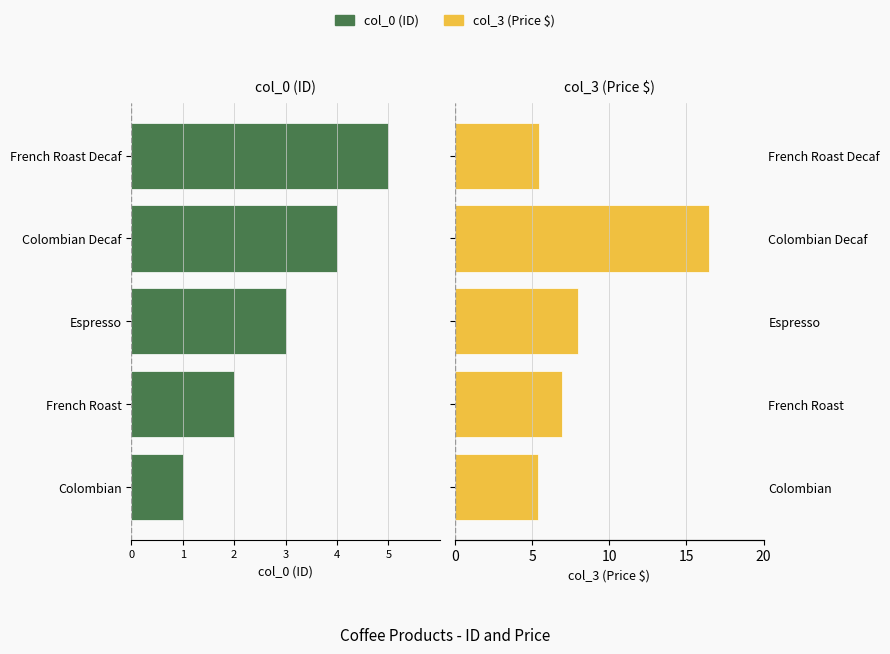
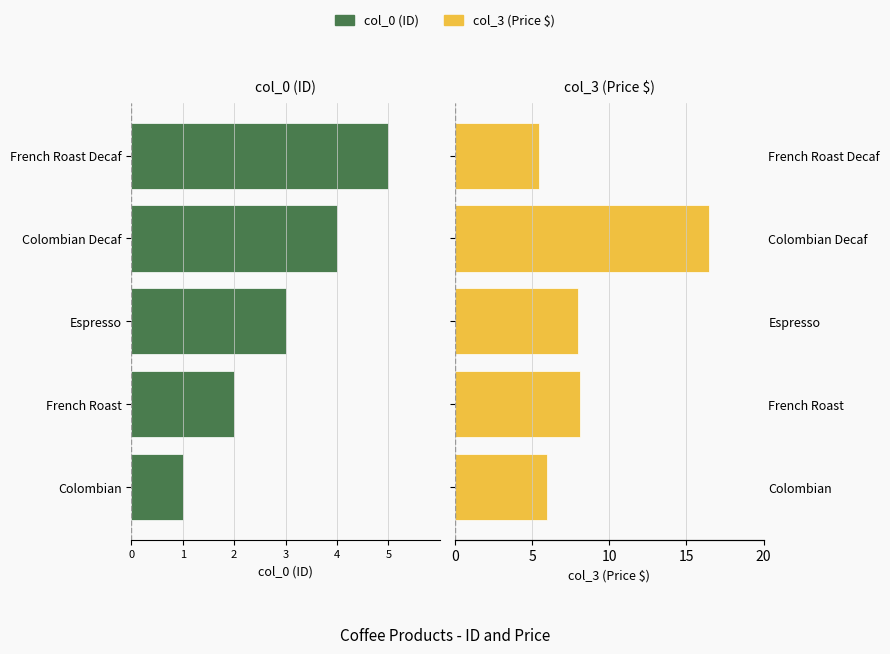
col_3 (Price $), French Roast: 7.0 -> 8.1
col_3 (Price $), Colombian: 5.4 -> 6.0
